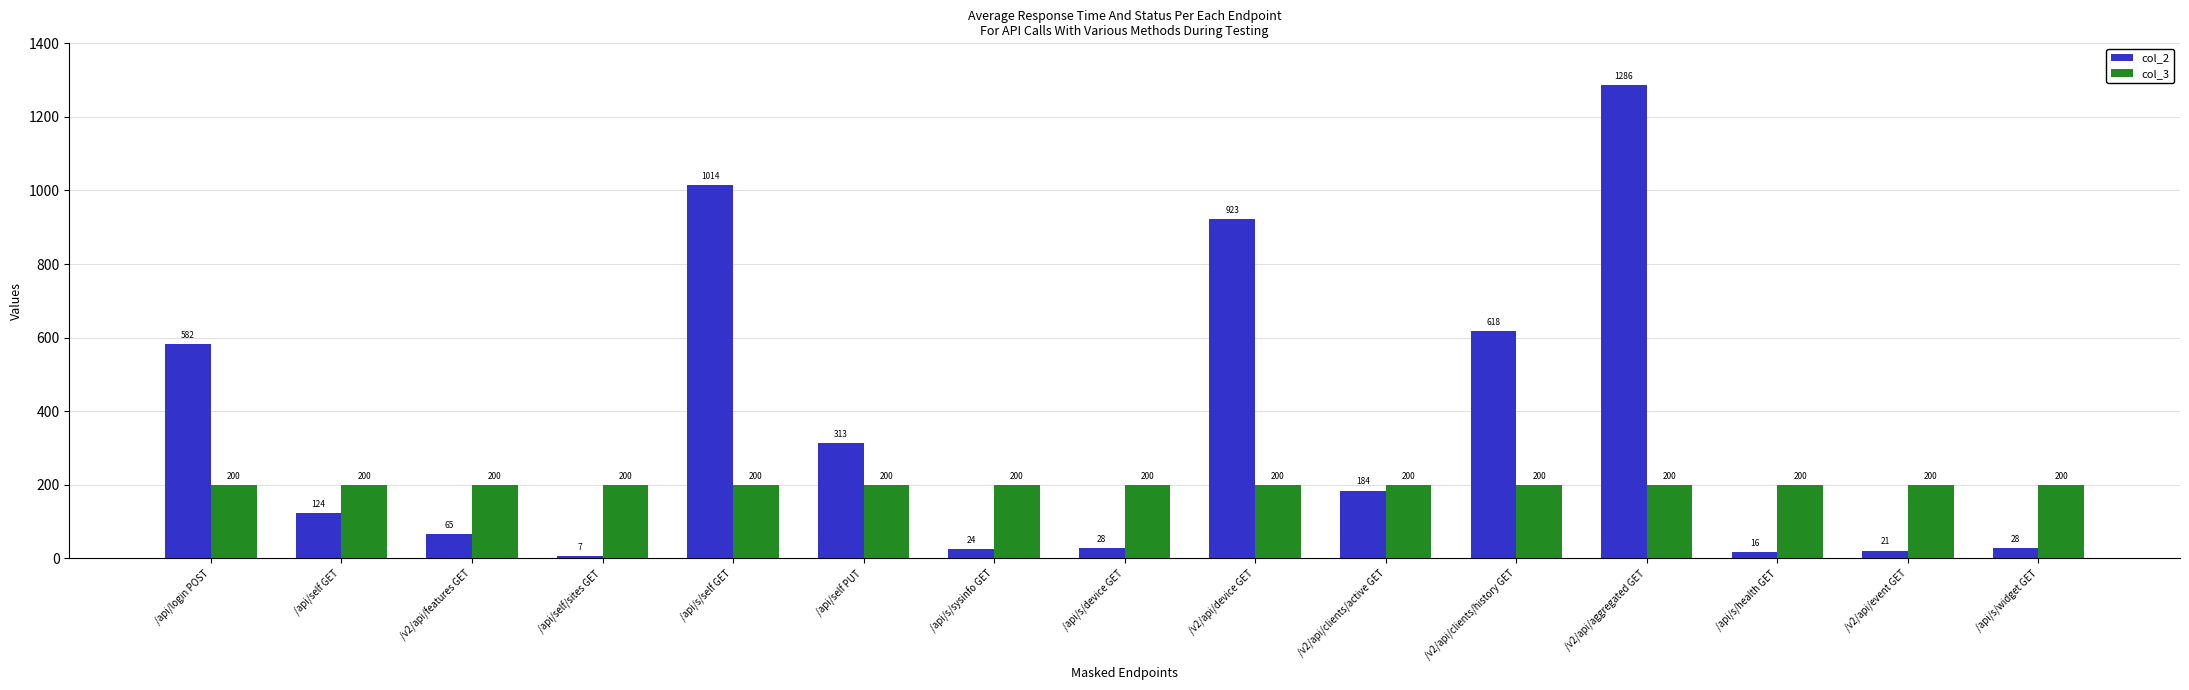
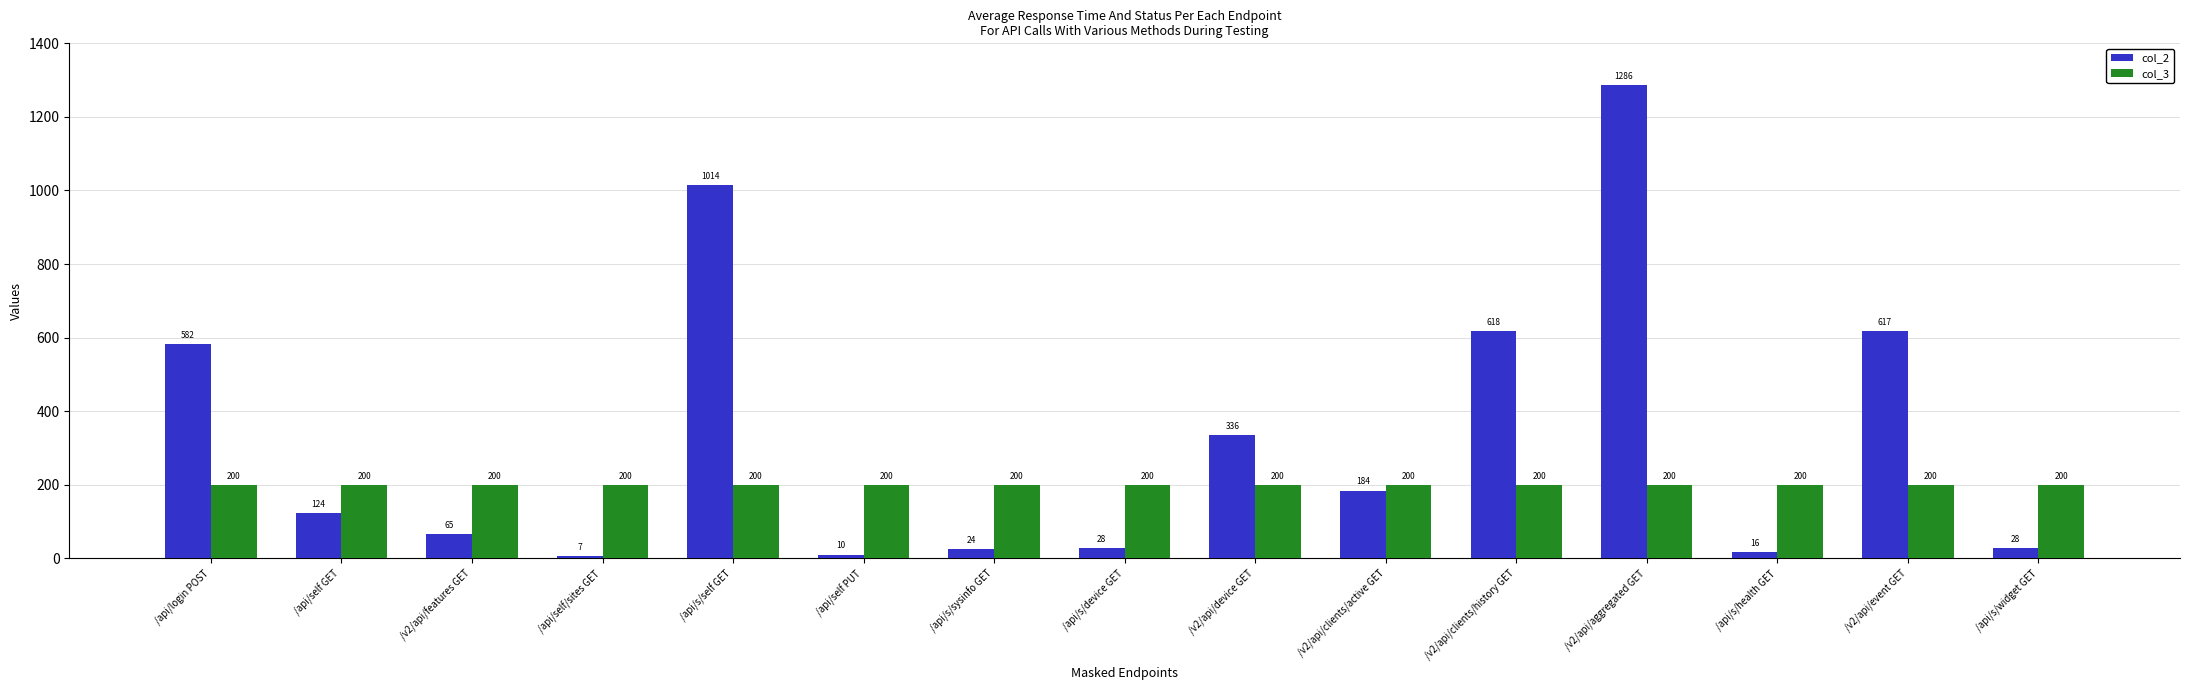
col_2, /api/self PUT: 313 -> 10
col_2, /v2/api/device GET: 923 -> 336
col_2, /v2/api/event GET: 21 -> 617
